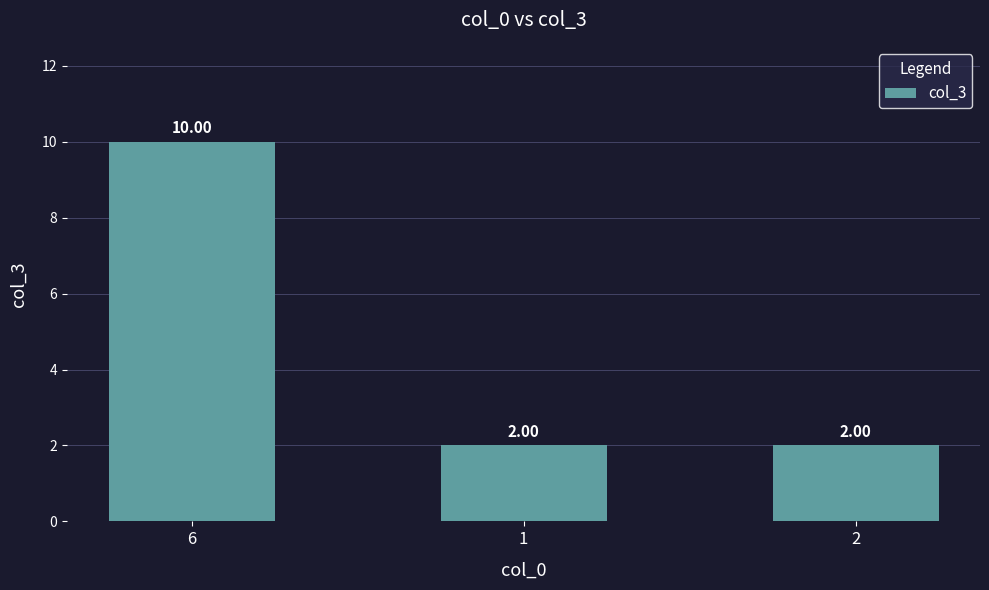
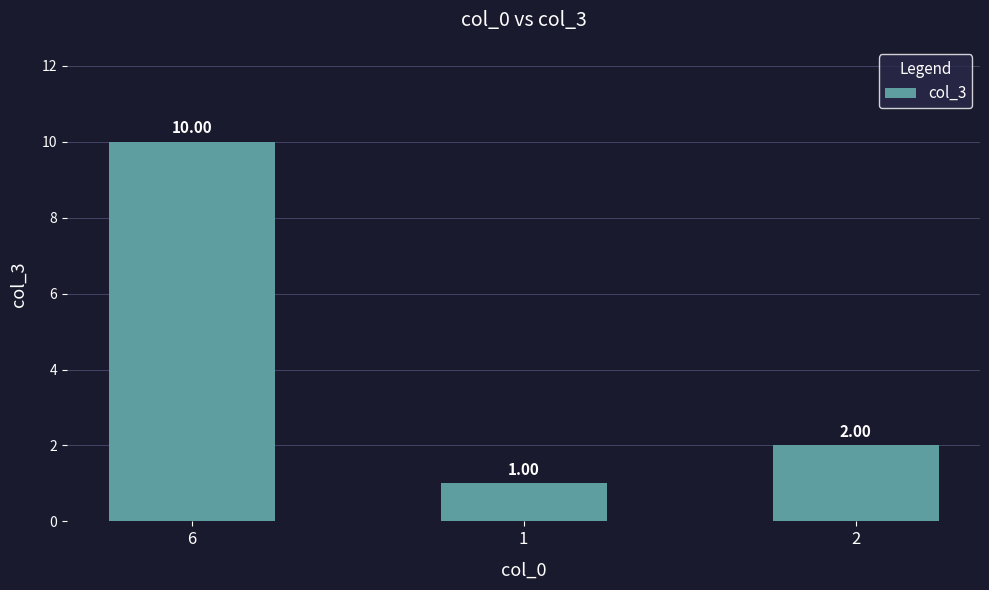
1: 2.00 -> 1.00
